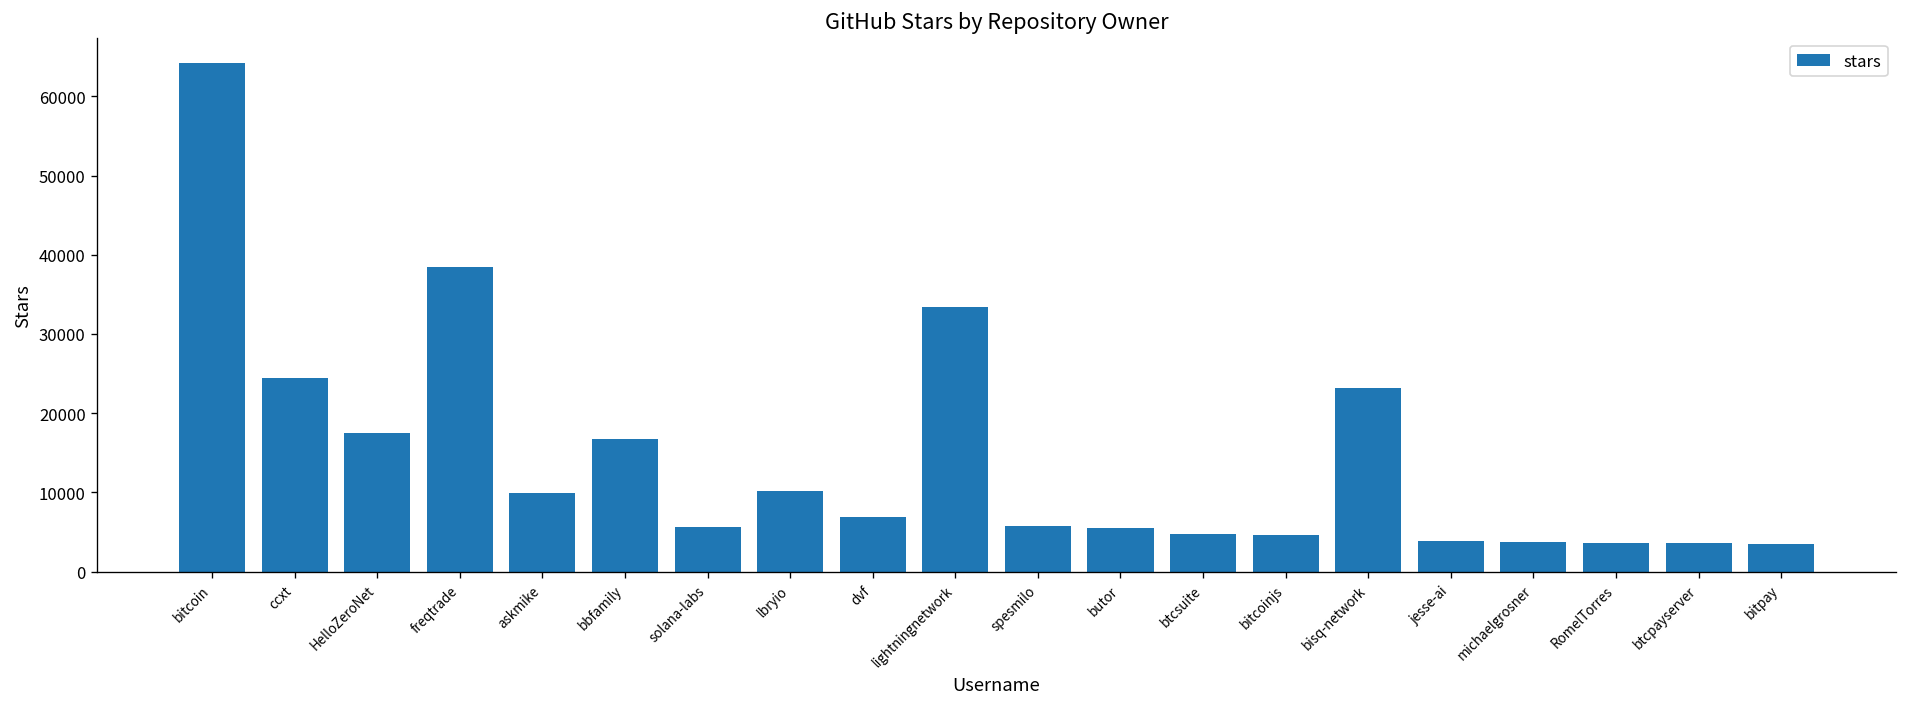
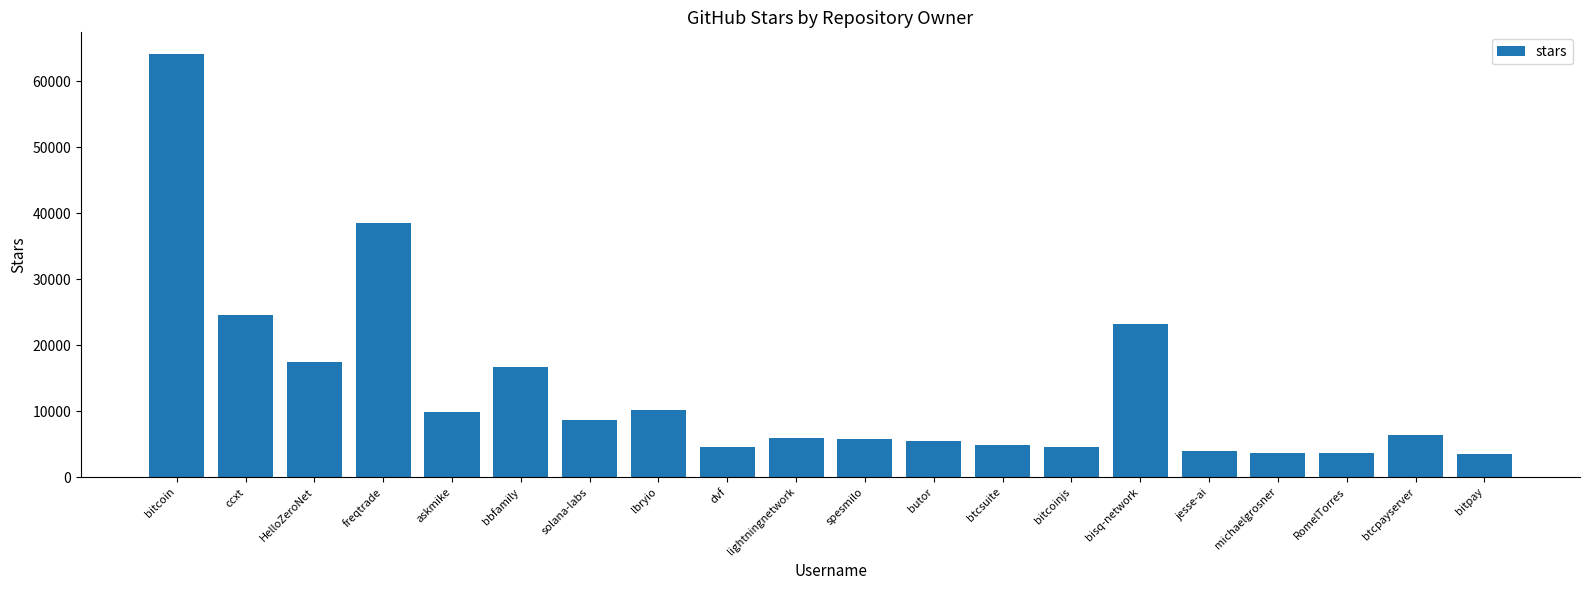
solana-labs: 6000 -> 9000
dvf: 7000 -> 5000
lightningnetwork: 33000 -> 6000
btcpayserver: 4000 -> 6000
